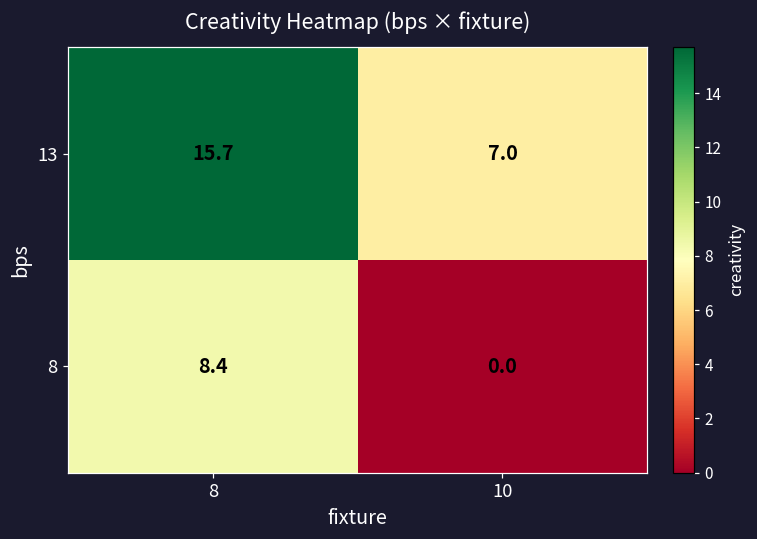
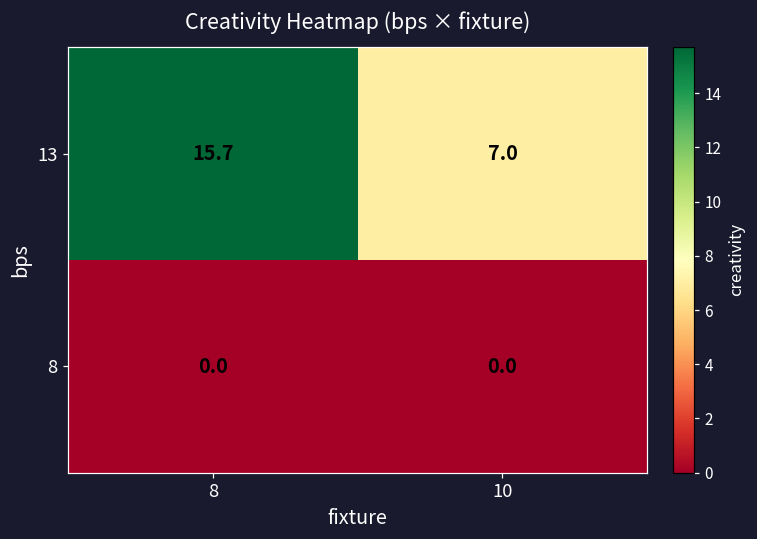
8, 8: 8.4 -> 0.0
